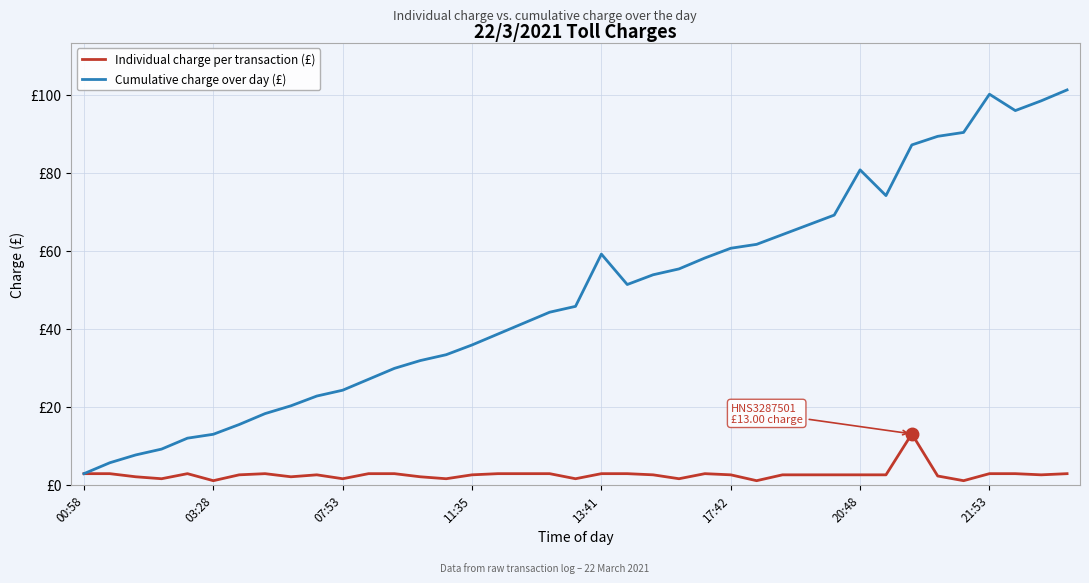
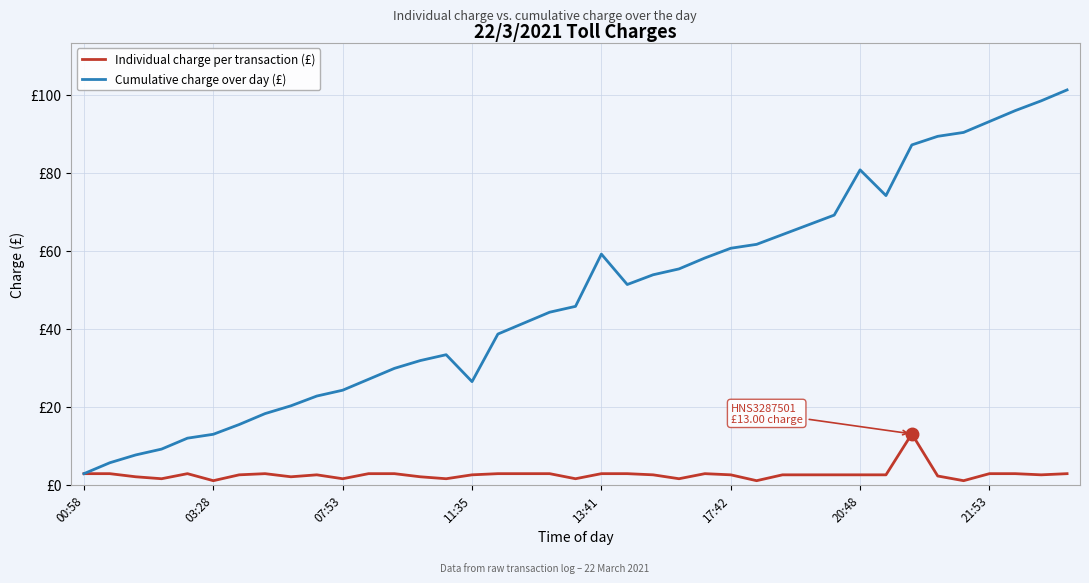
Cumulative charge over day (£), 11:35: £36 -> £26
Cumulative charge over day (£), 21:53: £100 -> £93
